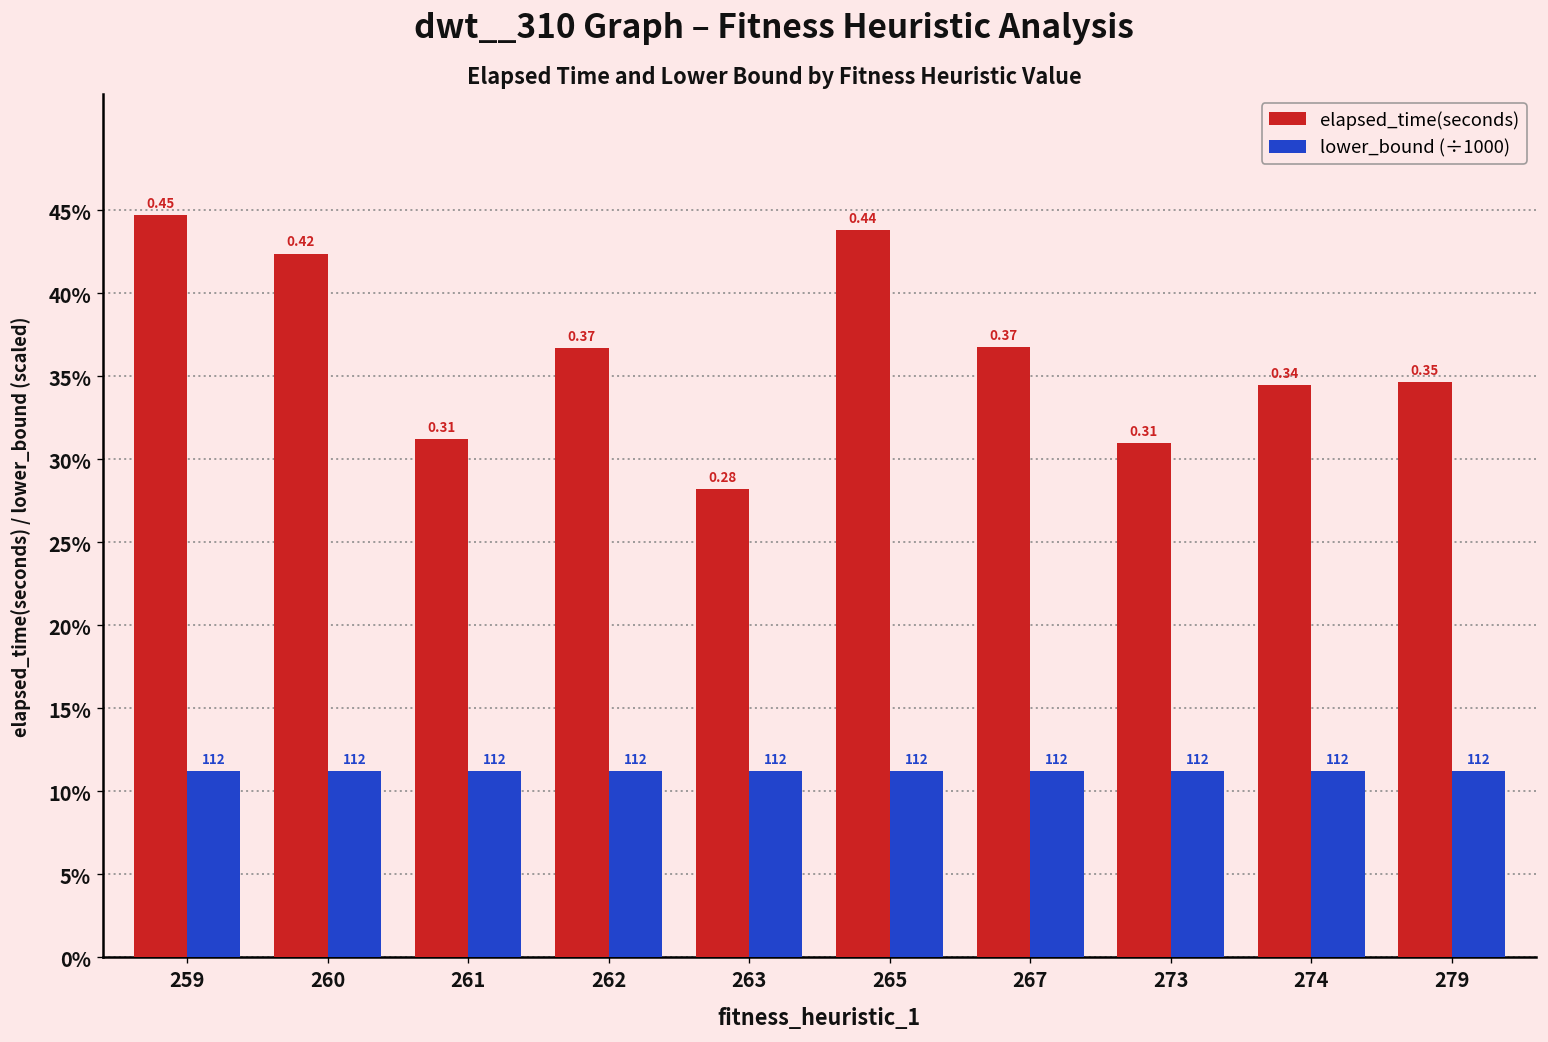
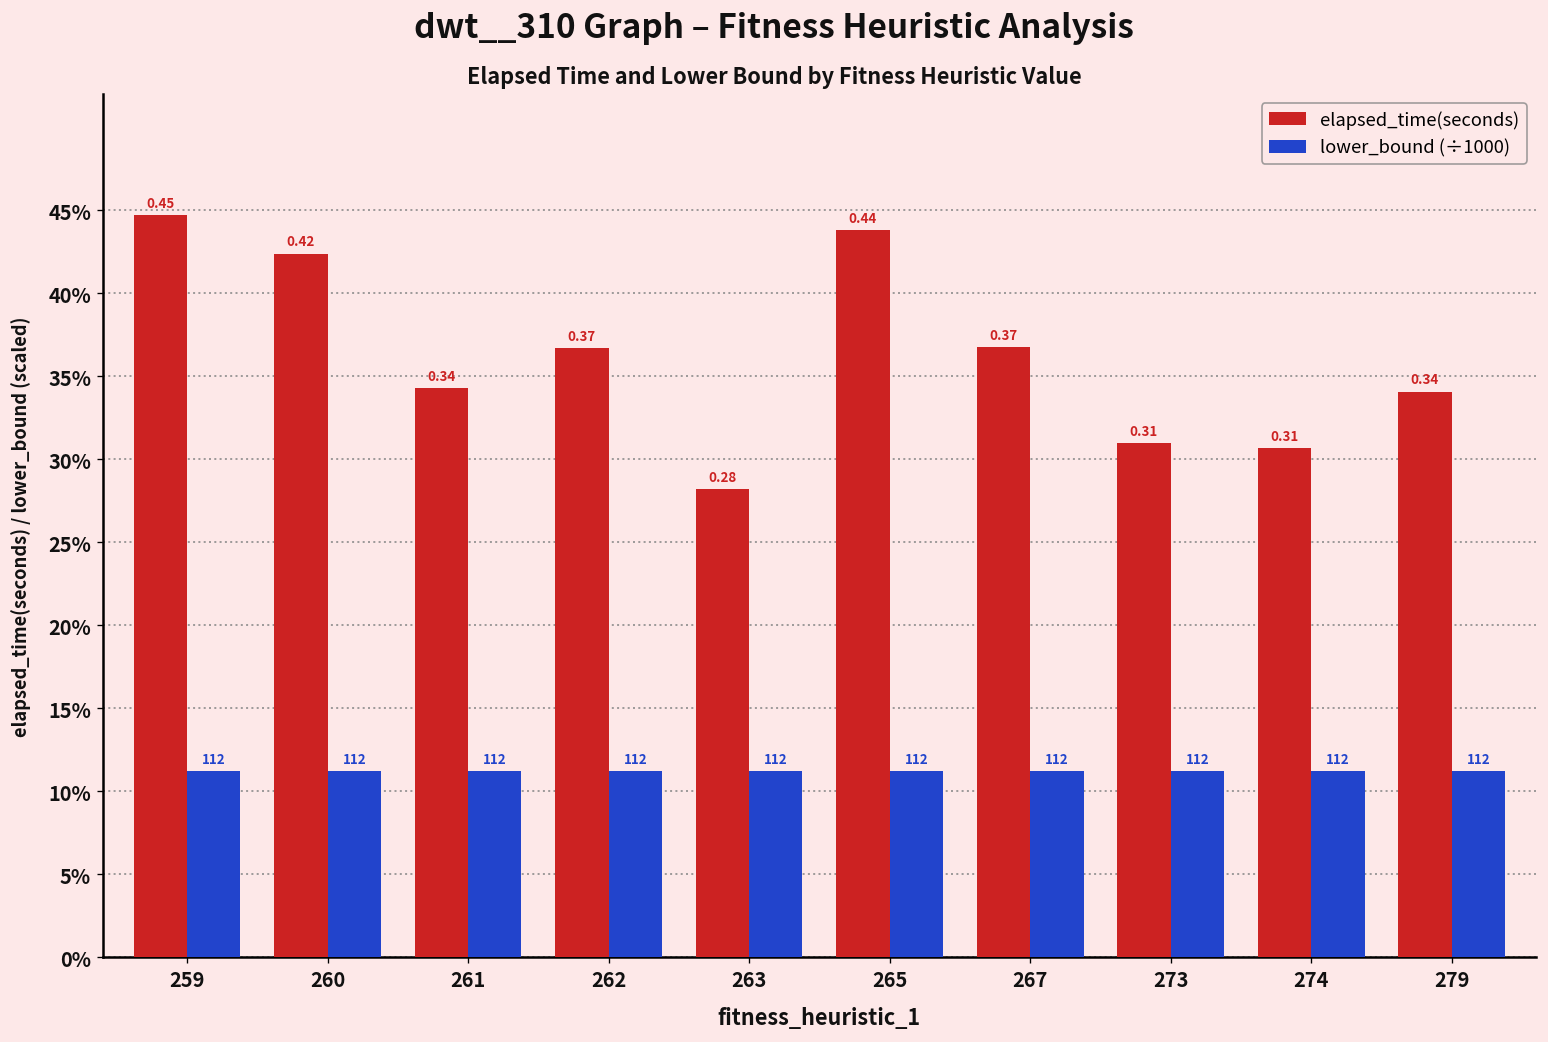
elapsed_time(seconds), 261: 0.31 -> 0.34
elapsed_time(seconds), 274: 0.34 -> 0.31
elapsed_time(seconds), 279: 0.35 -> 0.34
